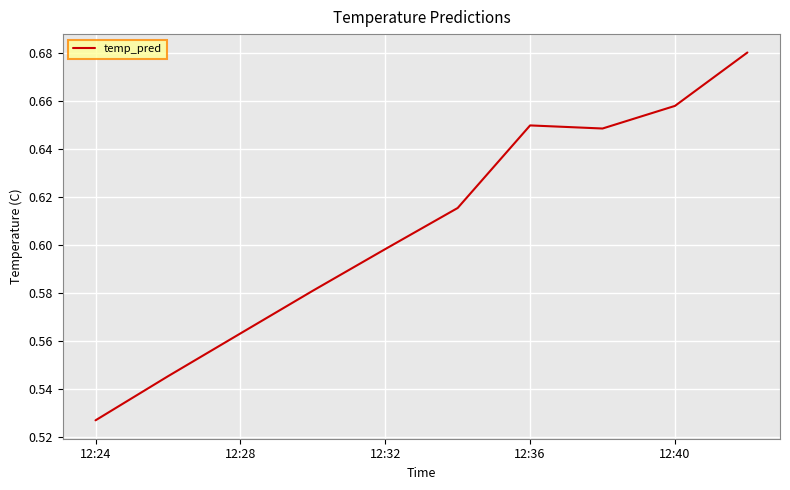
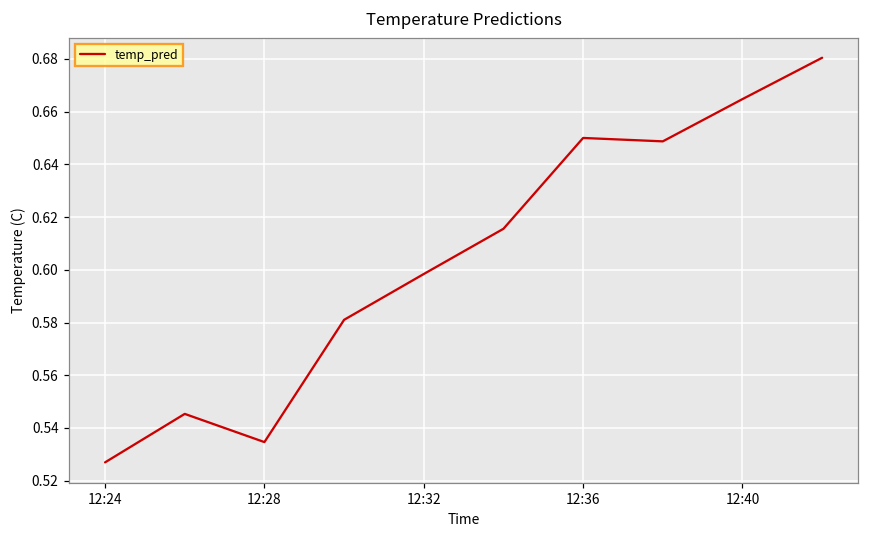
12:28: 0.563 -> 0.535
12:40: 0.658 -> 0.665
